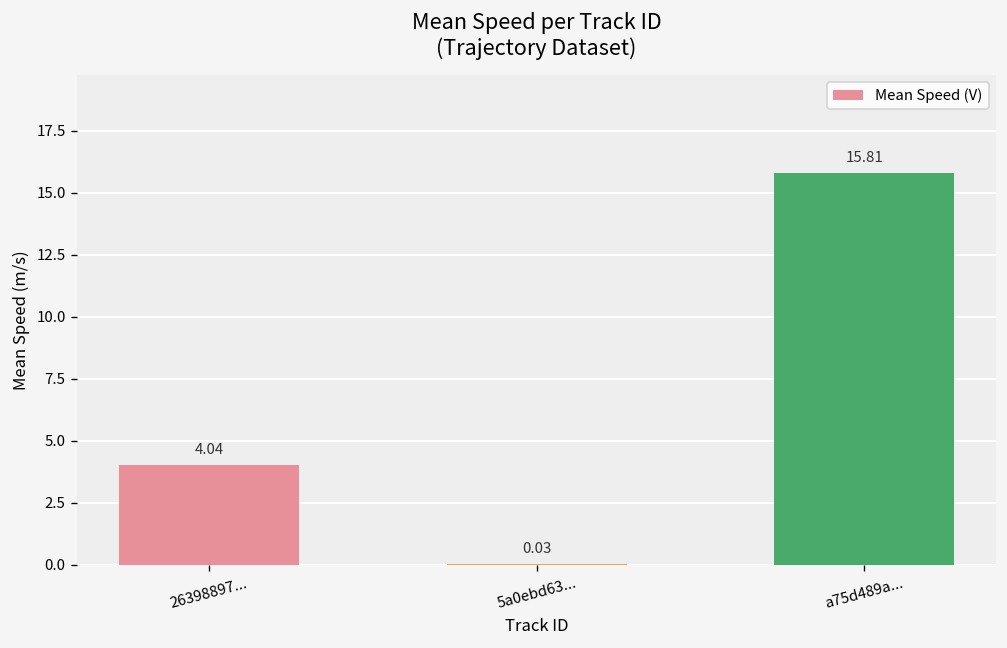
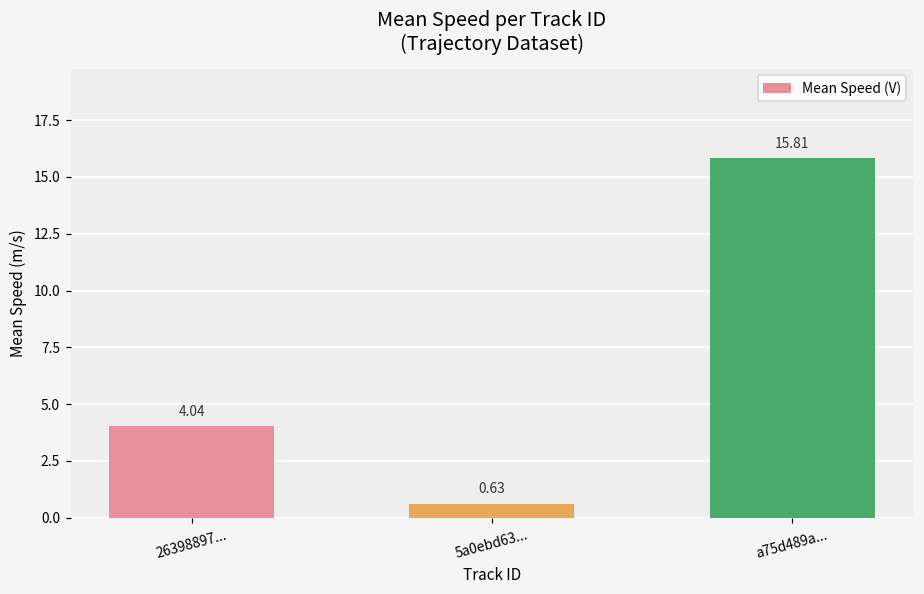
5a0ebd63...: 0.03 -> 0.63
